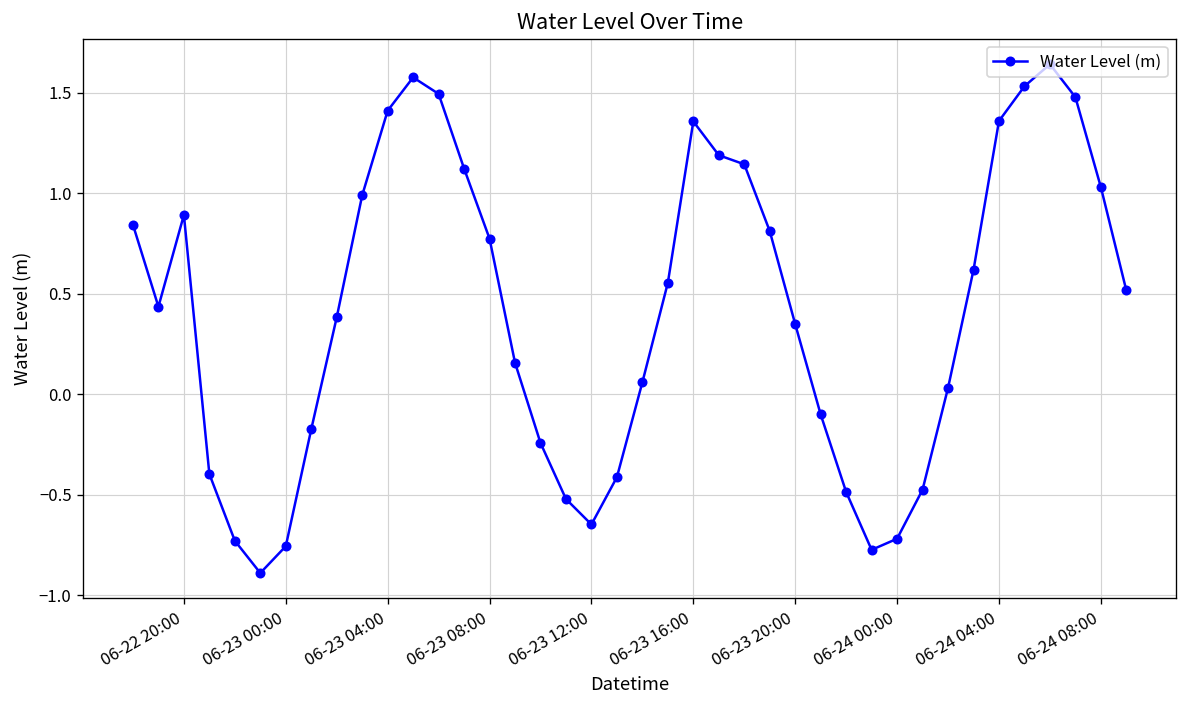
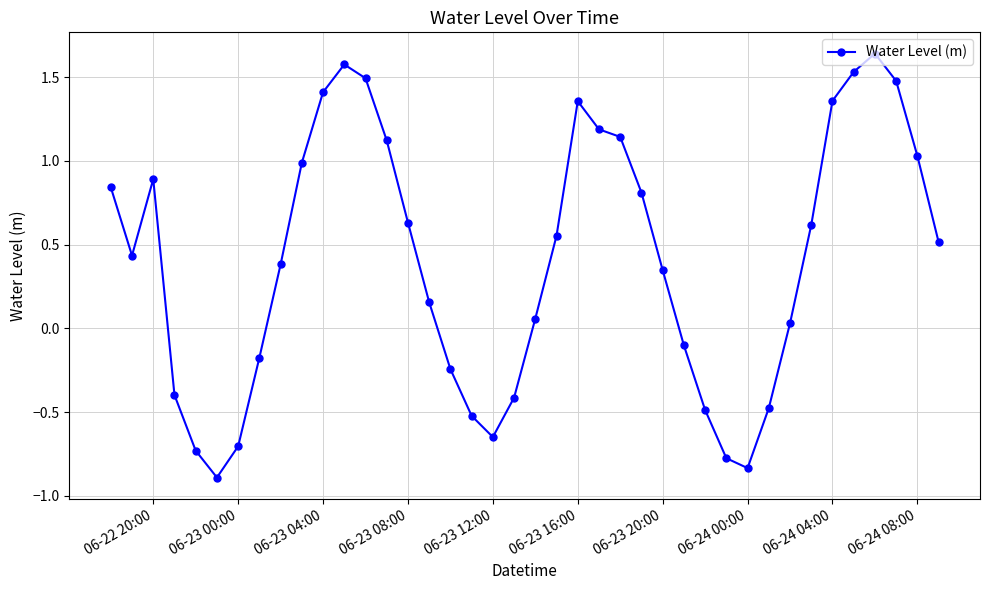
06-23 00:00: -0.76 -> -0.70
06-23 08:00: 0.77 -> 0.63
06-24 00:00: -0.72 -> -0.83
